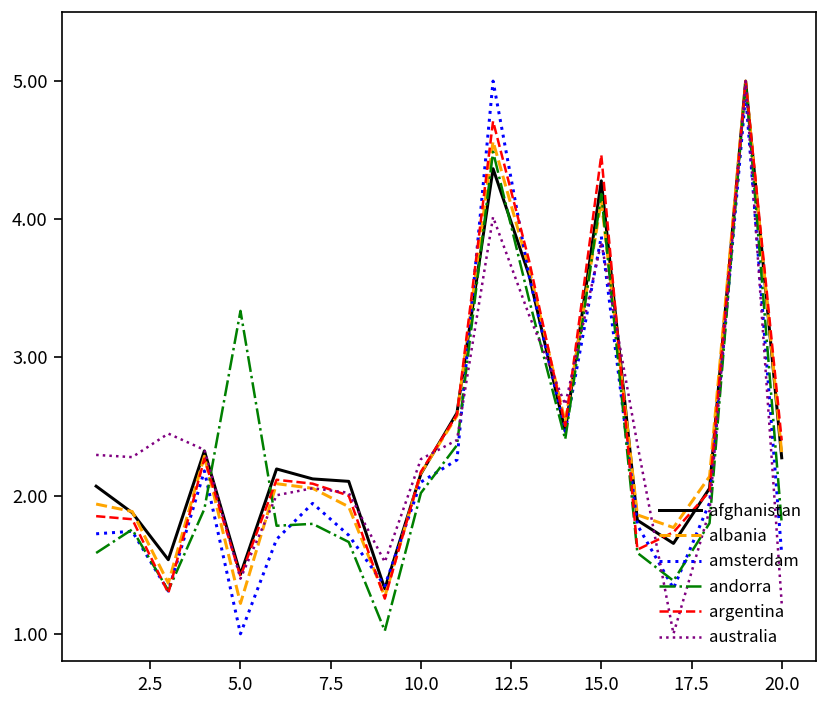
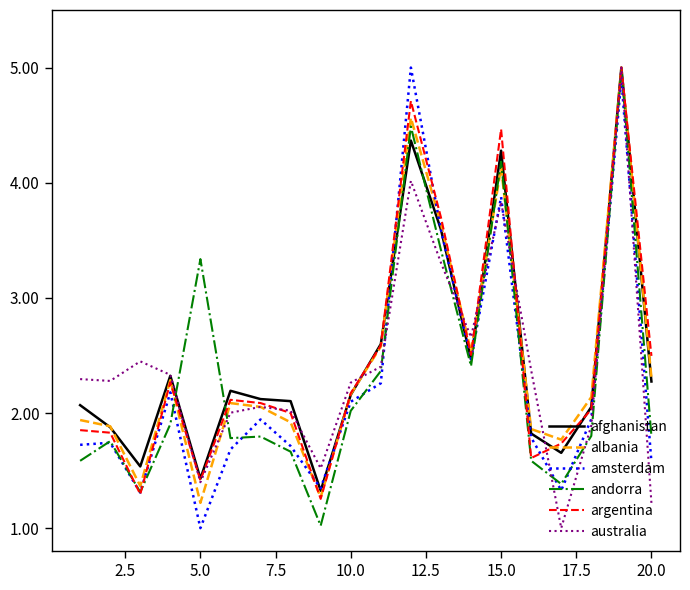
argentina, 20.0: 2.40 -> 2.50
